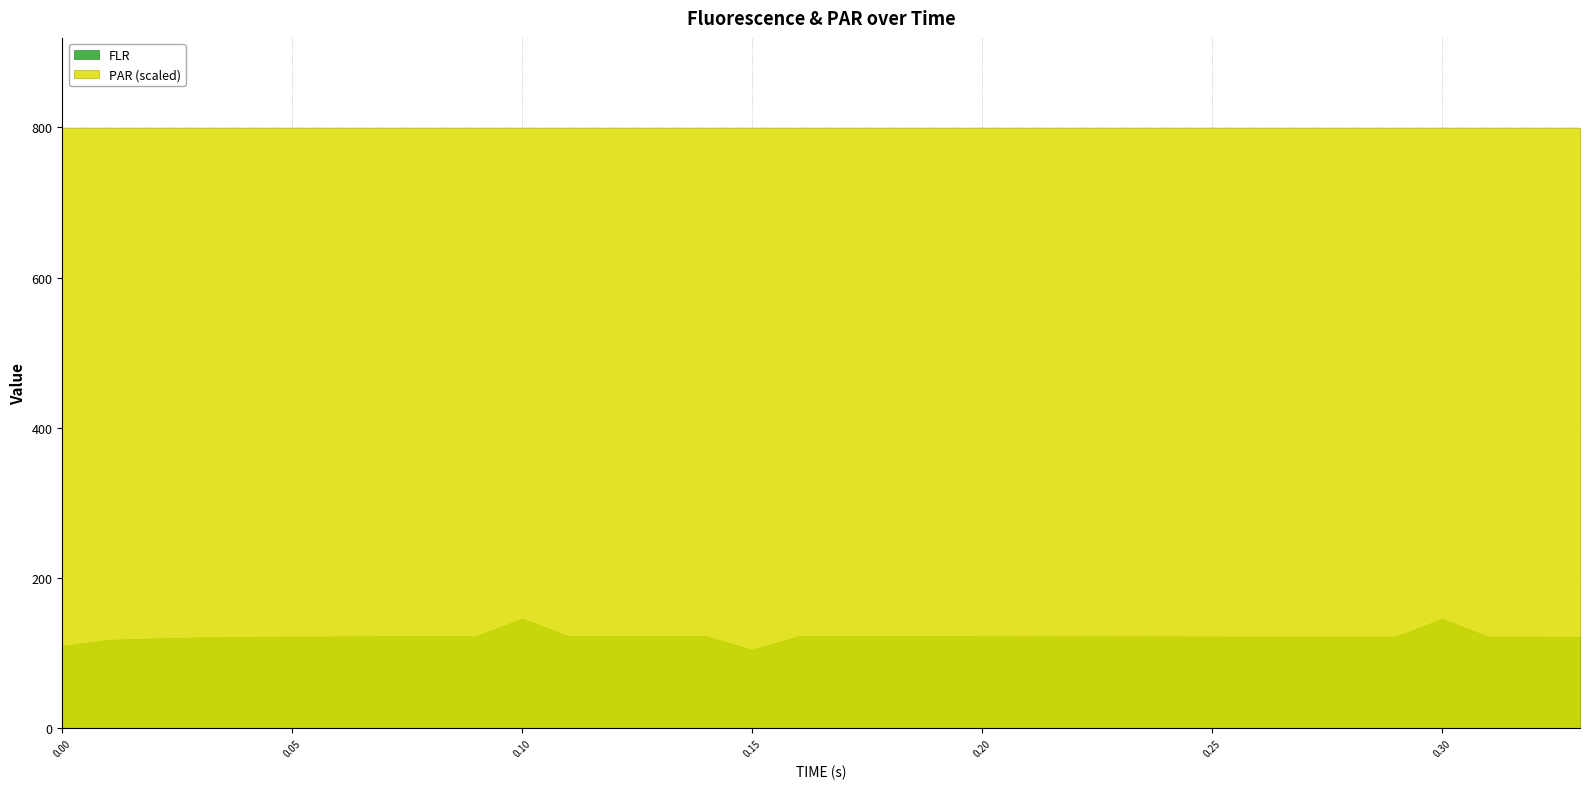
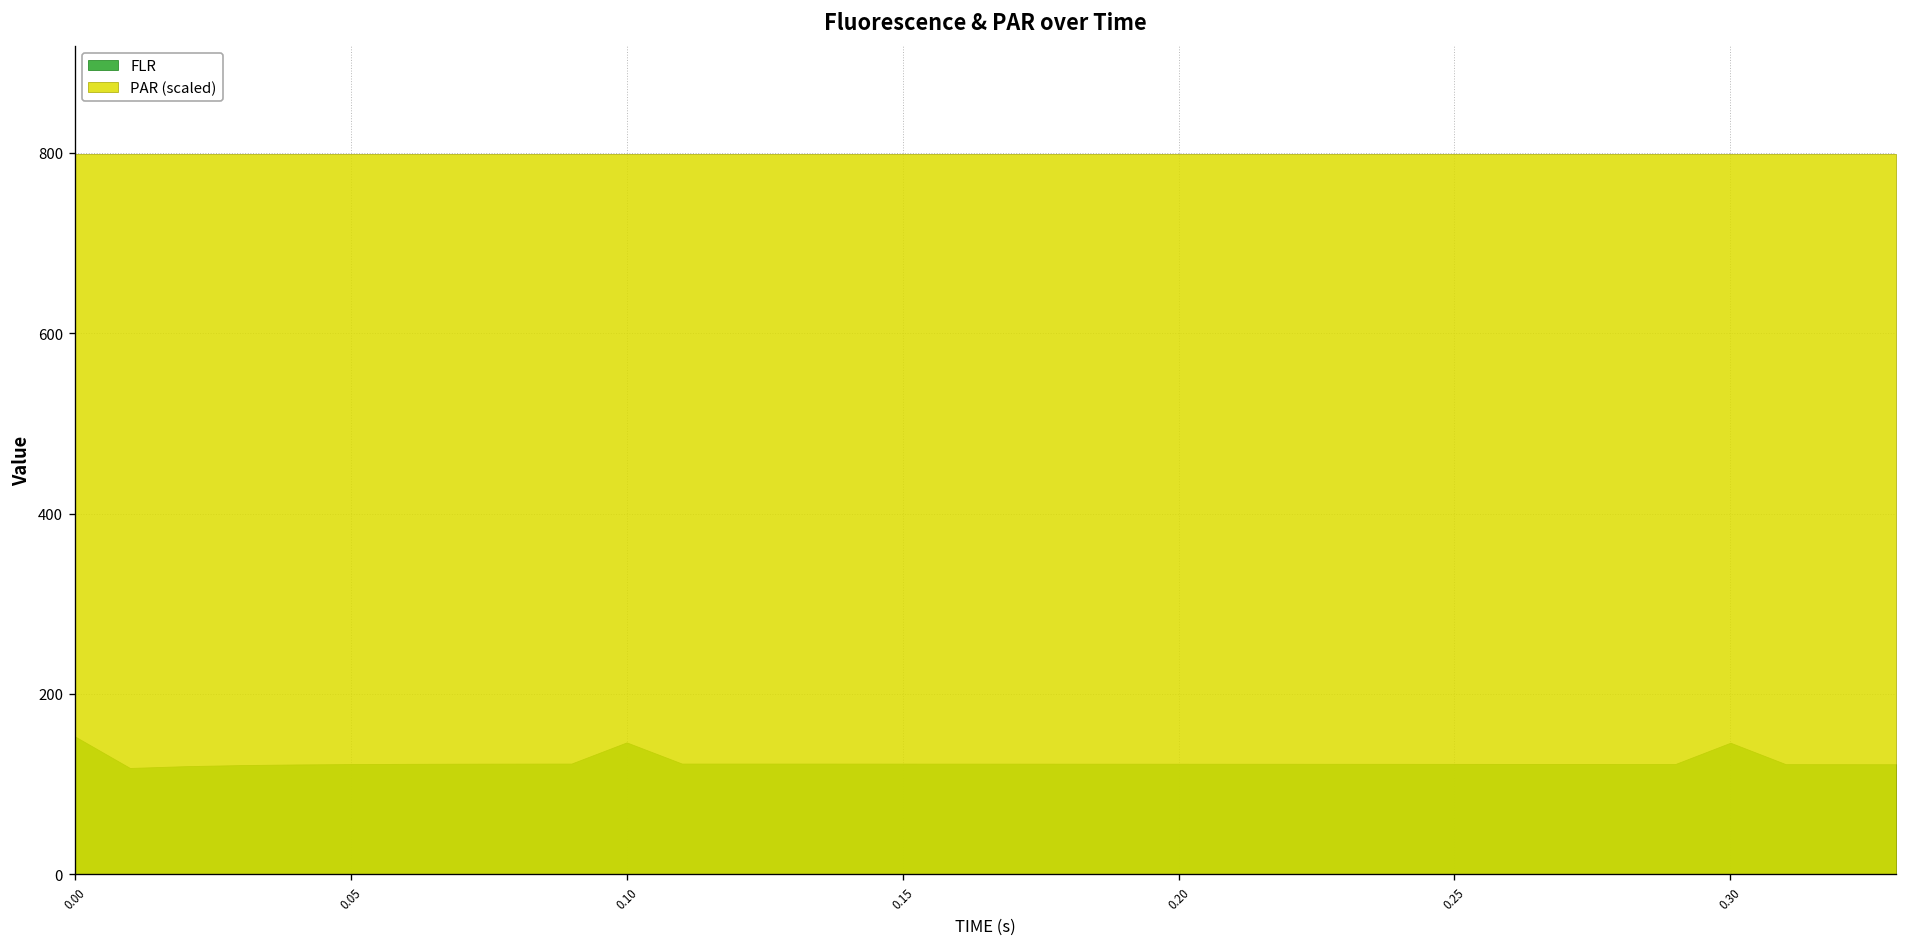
FLR, 0.00: 110 -> 150
FLR, 0.15: 100 -> 120
